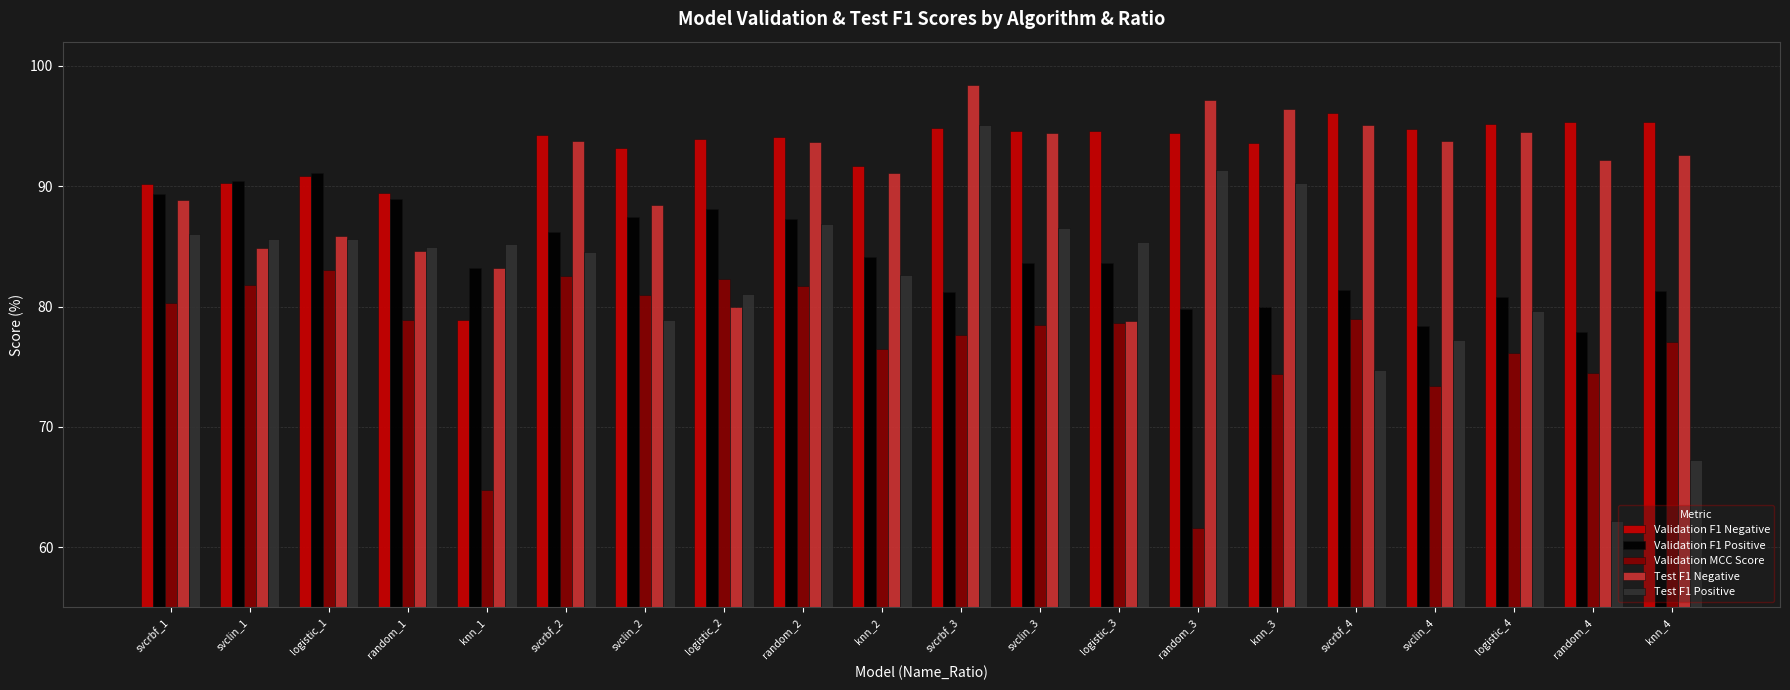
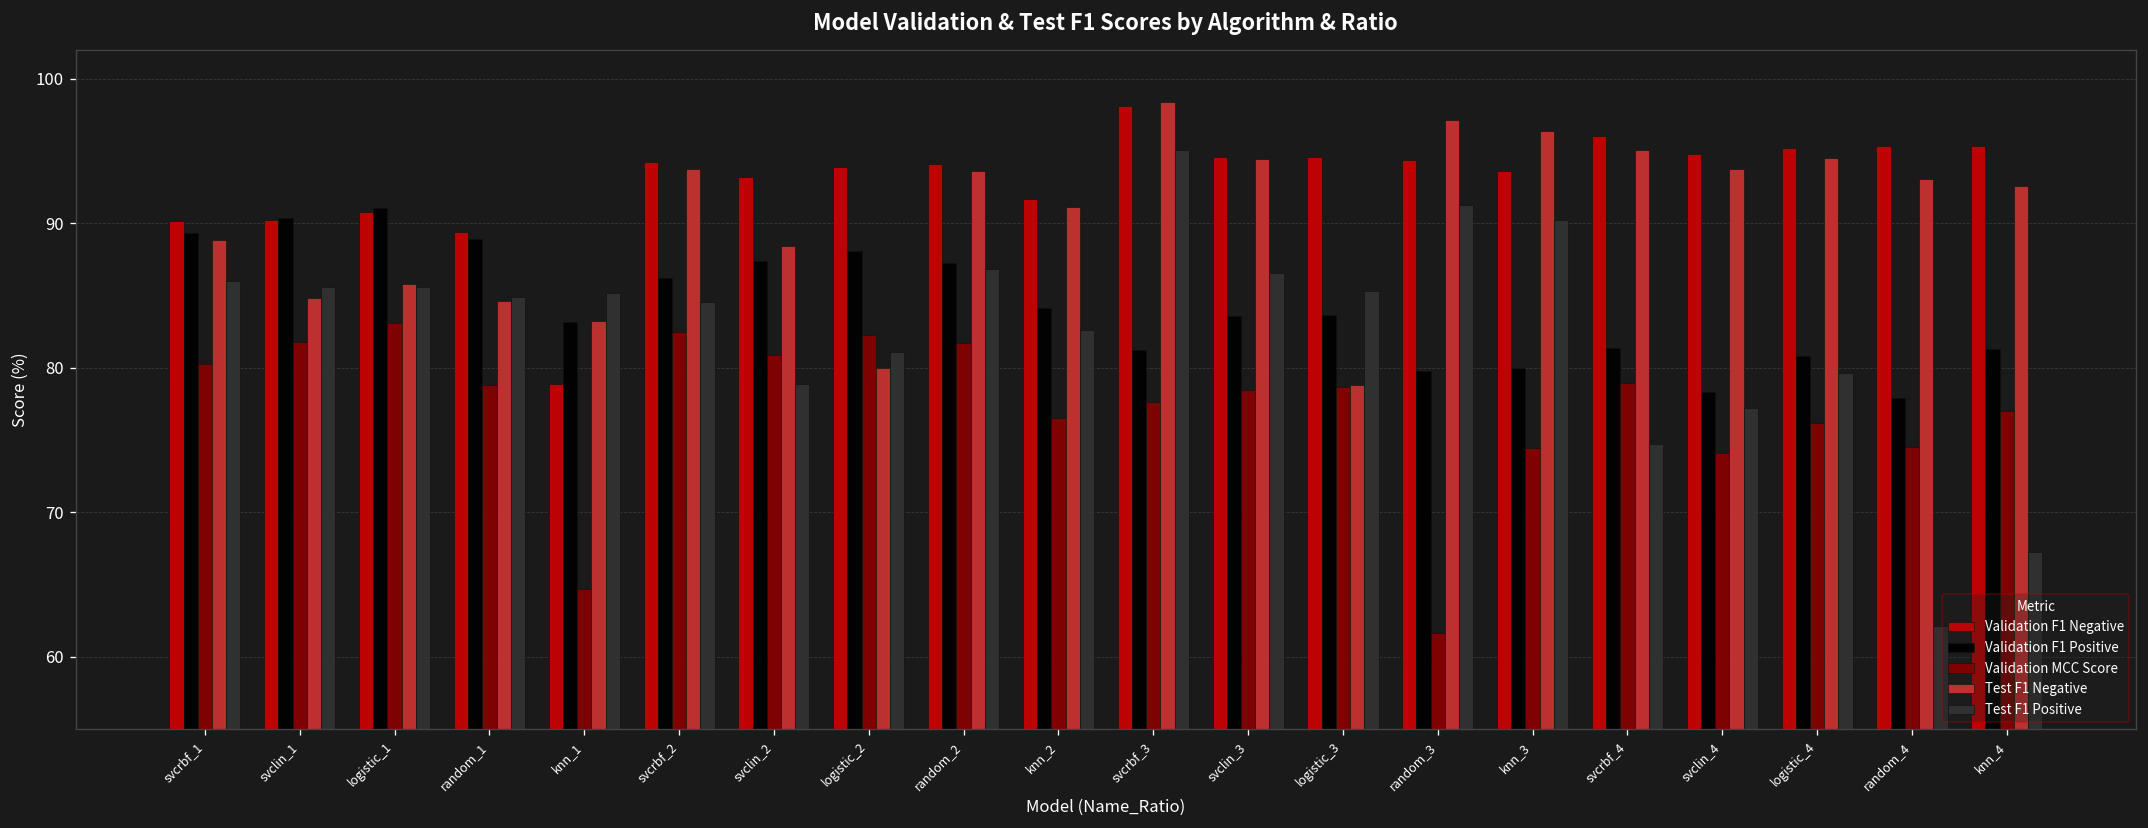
Validation F1 Negative, svcrbf_3: 94.8 -> 98.1
Validation MCC Score, svclin_4: 73.4 -> 74.1
Test F1 Negative, random_4: 92.2 -> 93.1
